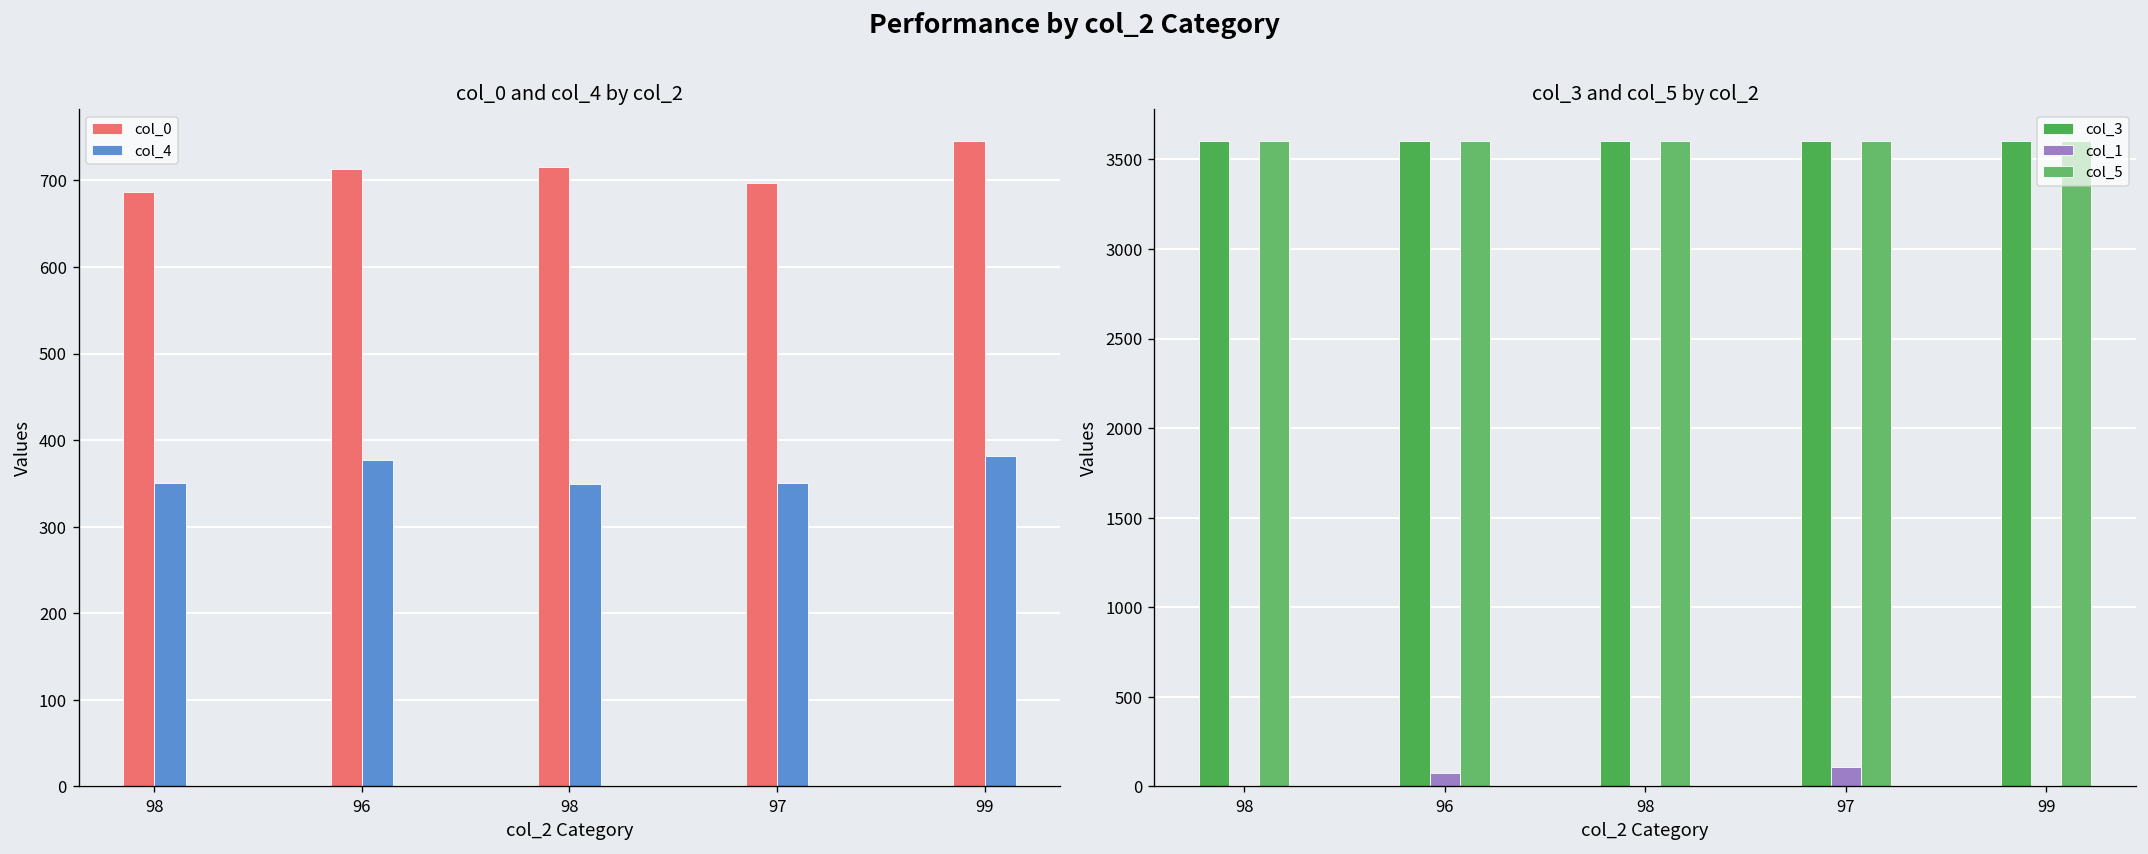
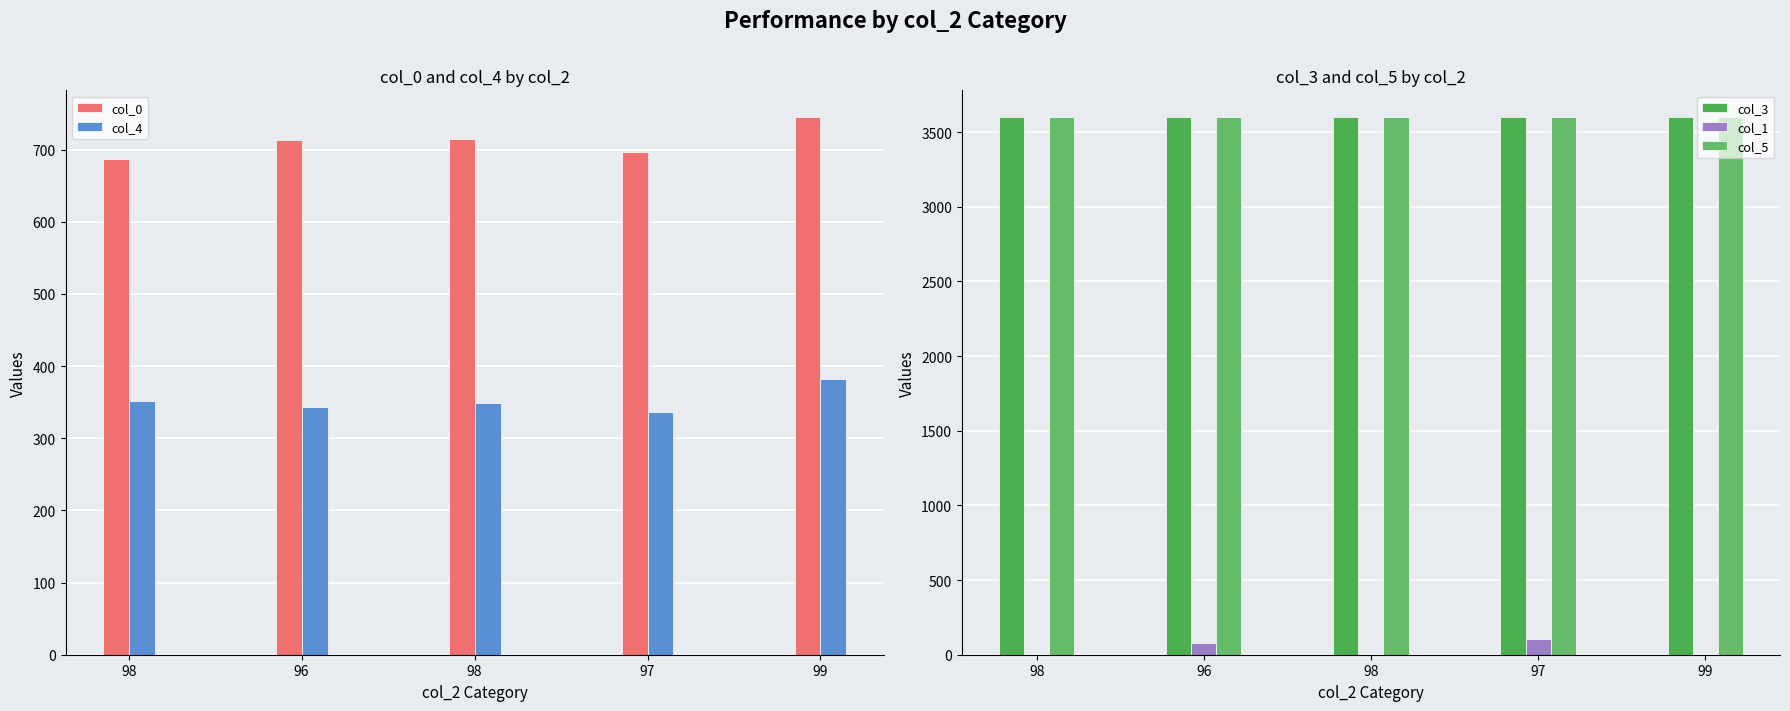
col_0 and col_4 by col_2, col_4, 96: 380 -> 340
col_0 and col_4 by col_2, col_4, 97: 350 -> 340
